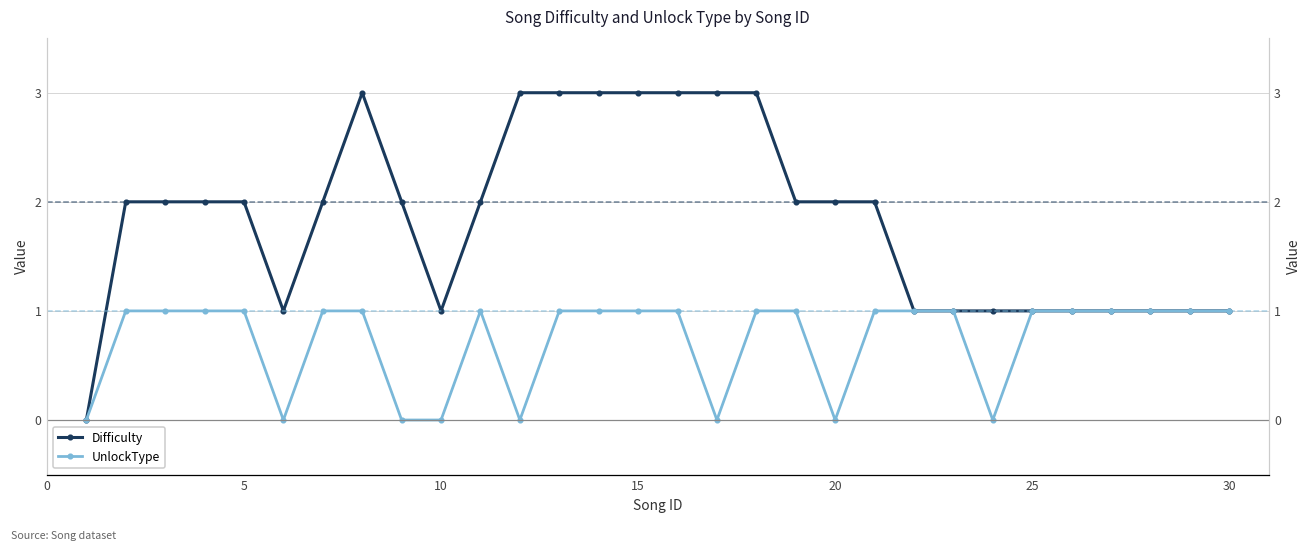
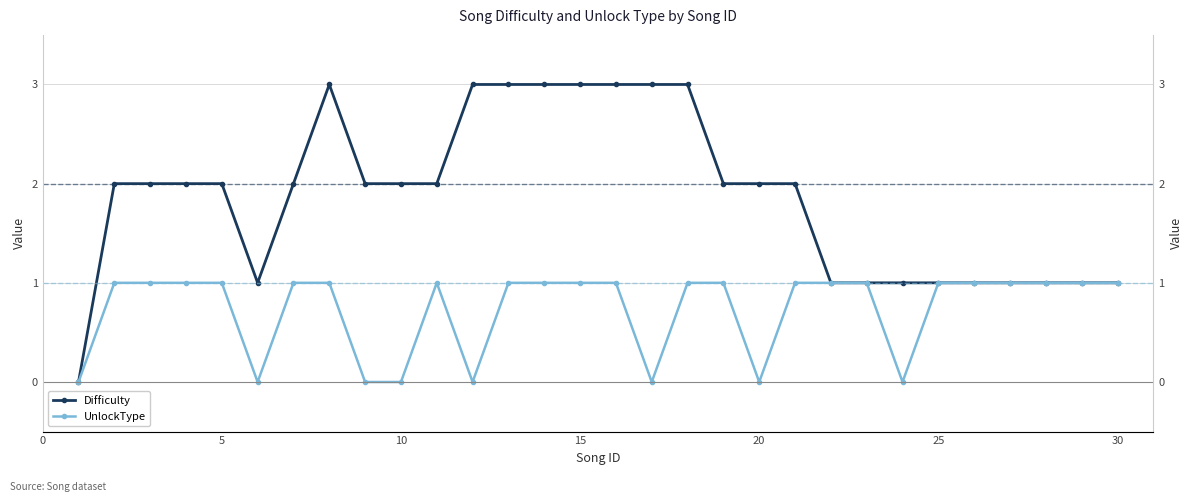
Difficulty, 10: 1 -> 2
